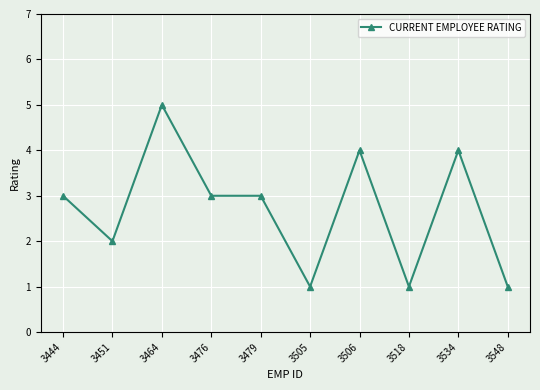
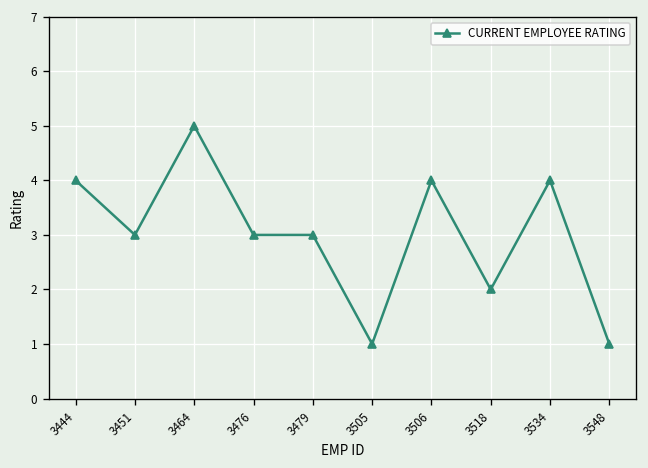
3444: 3 -> 4
3451: 2 -> 3
3518: 1 -> 2
